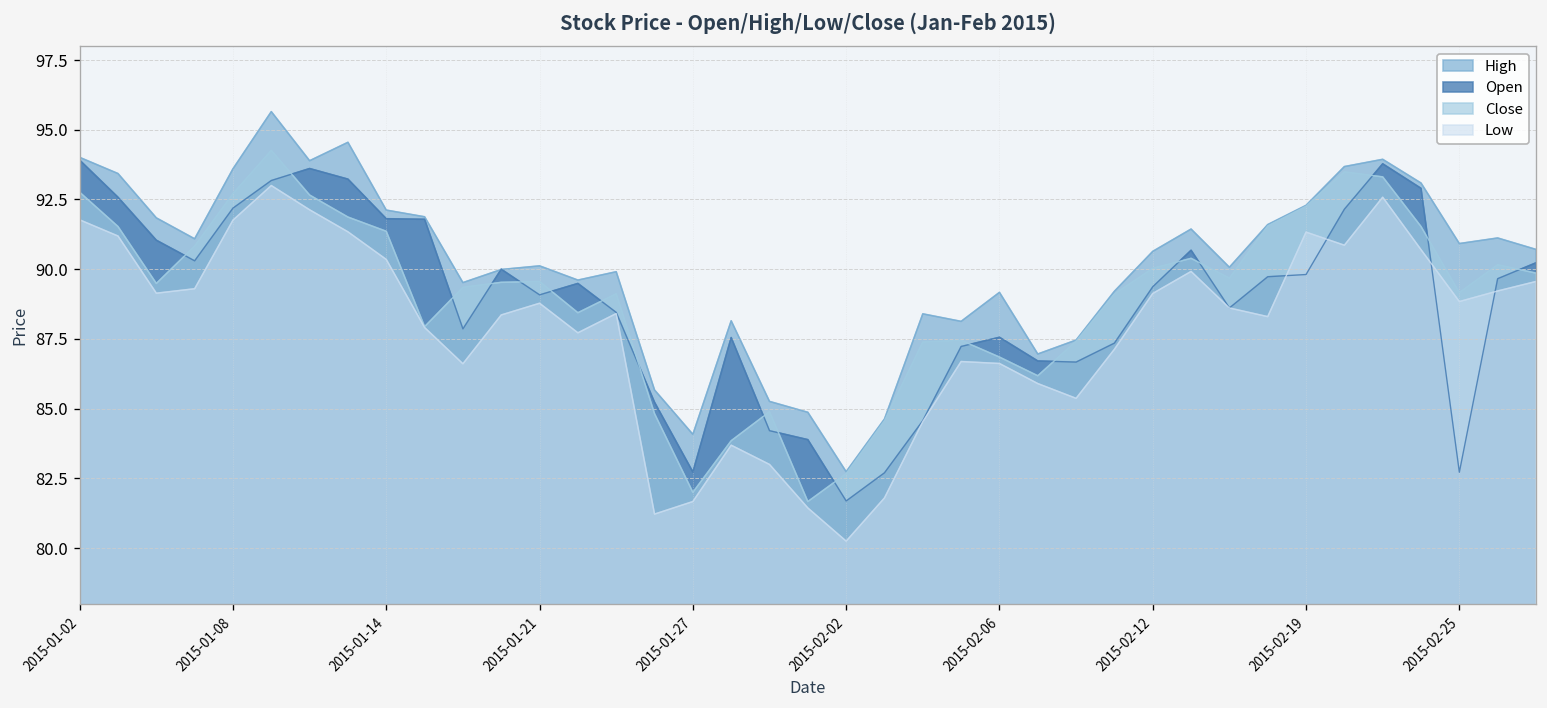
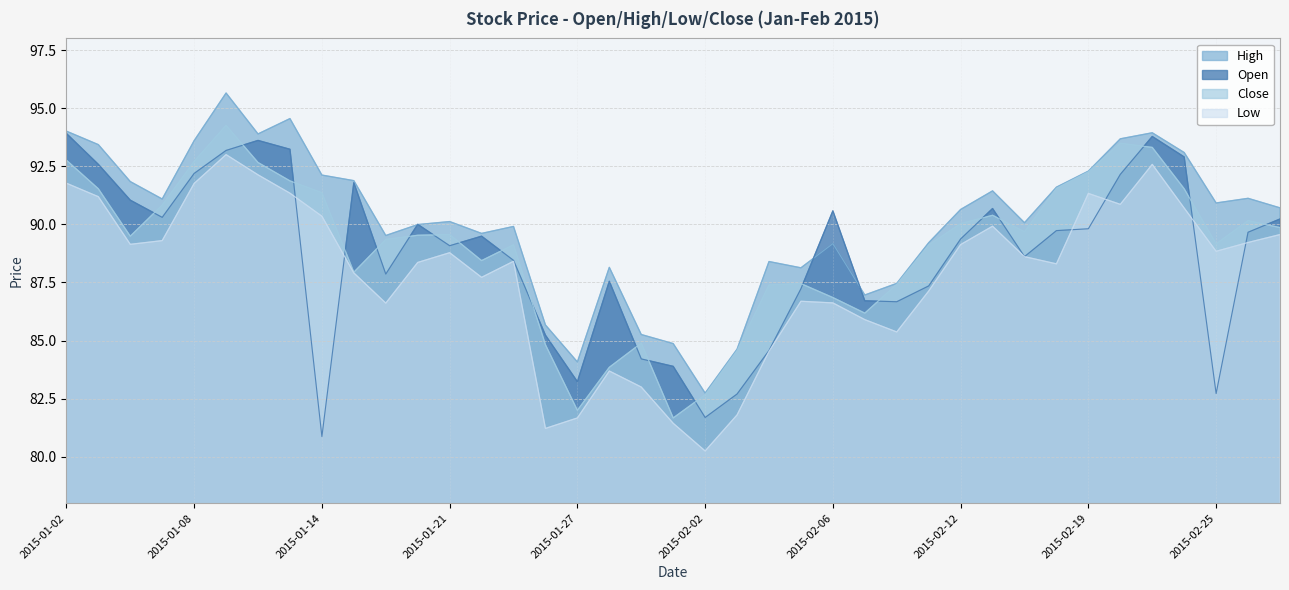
Open, 2015-01-14: 91.8 -> 80.9
Open, 2015-01-27: 82.7 -> 83.2
Open, 2015-02-06: 87.6 -> 90.6
